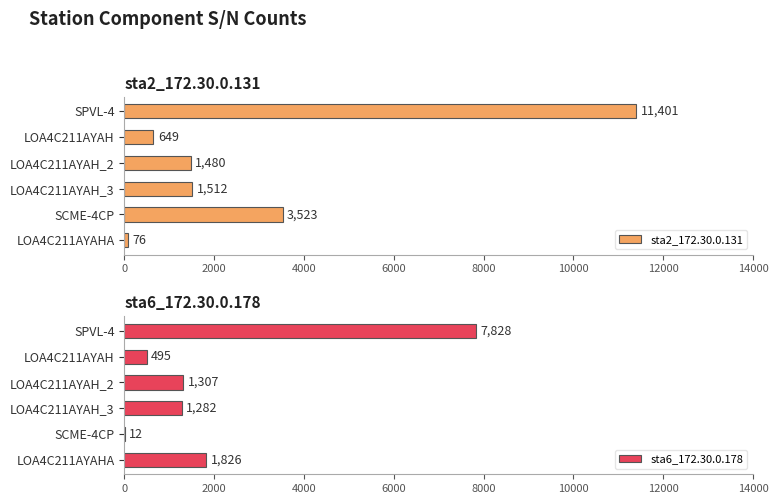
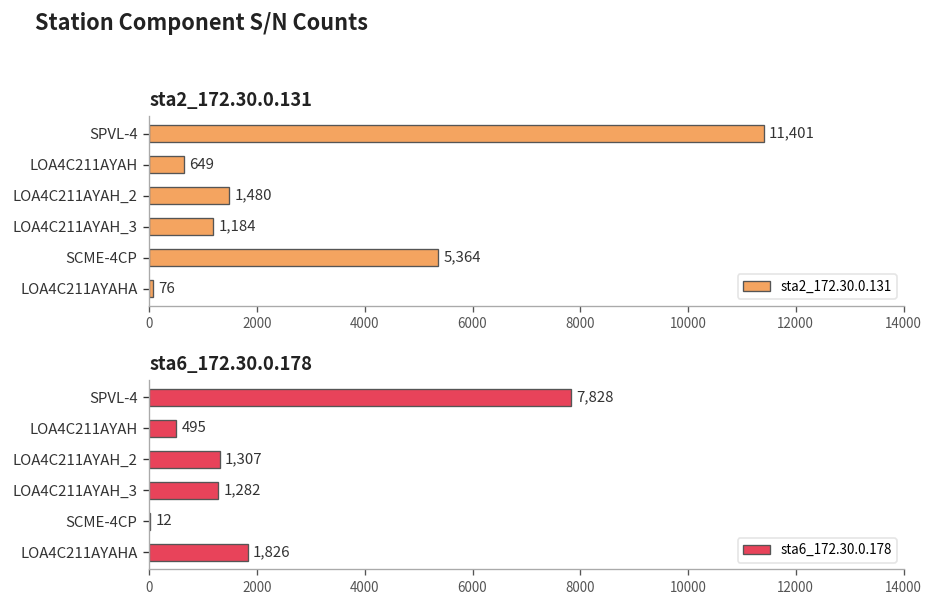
sta2_172.30.0.131, LOA4C211AYAH_3: 1,512 -> 1,184
sta2_172.30.0.131, SCME-4CP: 3,523 -> 5,364
